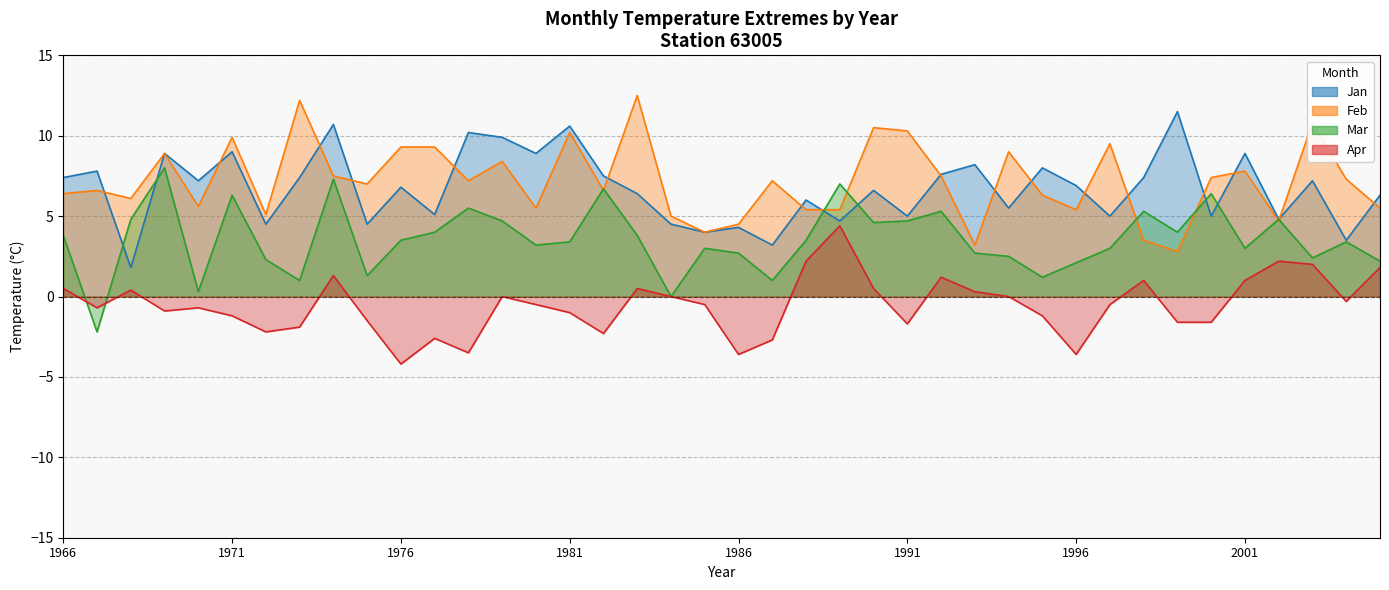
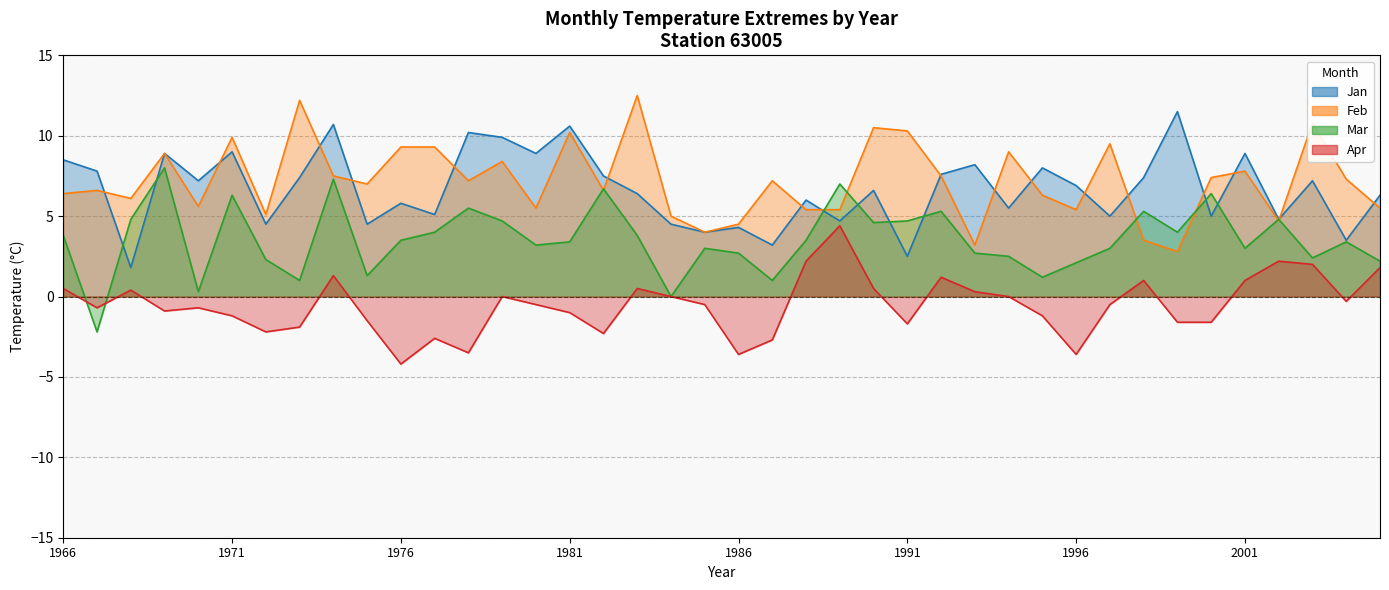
Jan, 1966: 7.4 -> 8.5
Jan, 1976: 6.8 -> 5.8
Jan, 1991: 5.0 -> 2.5
